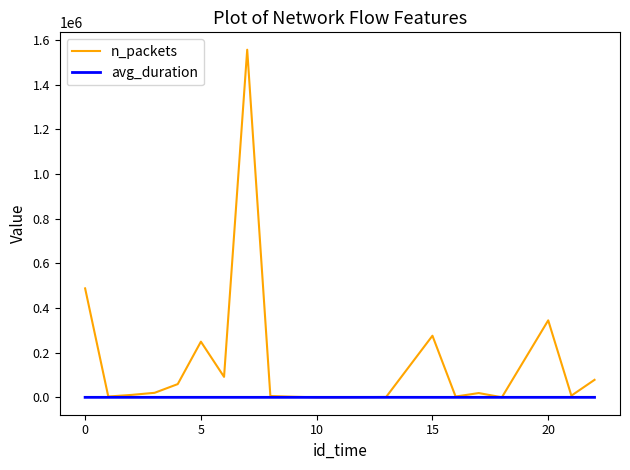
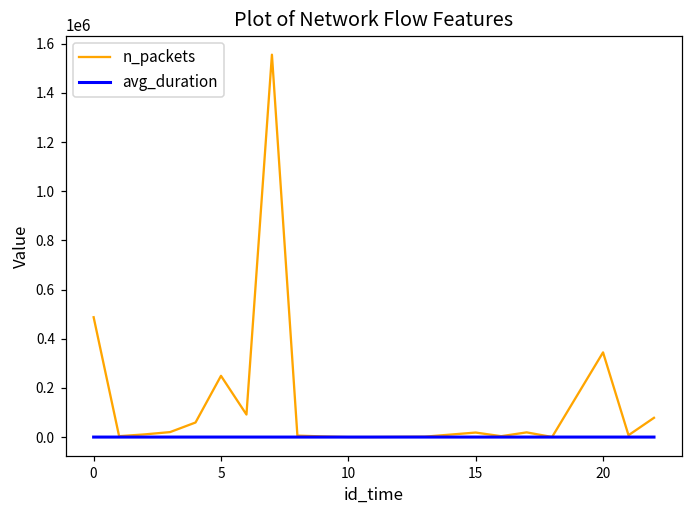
n_packets, 15: 280000 -> 20000
